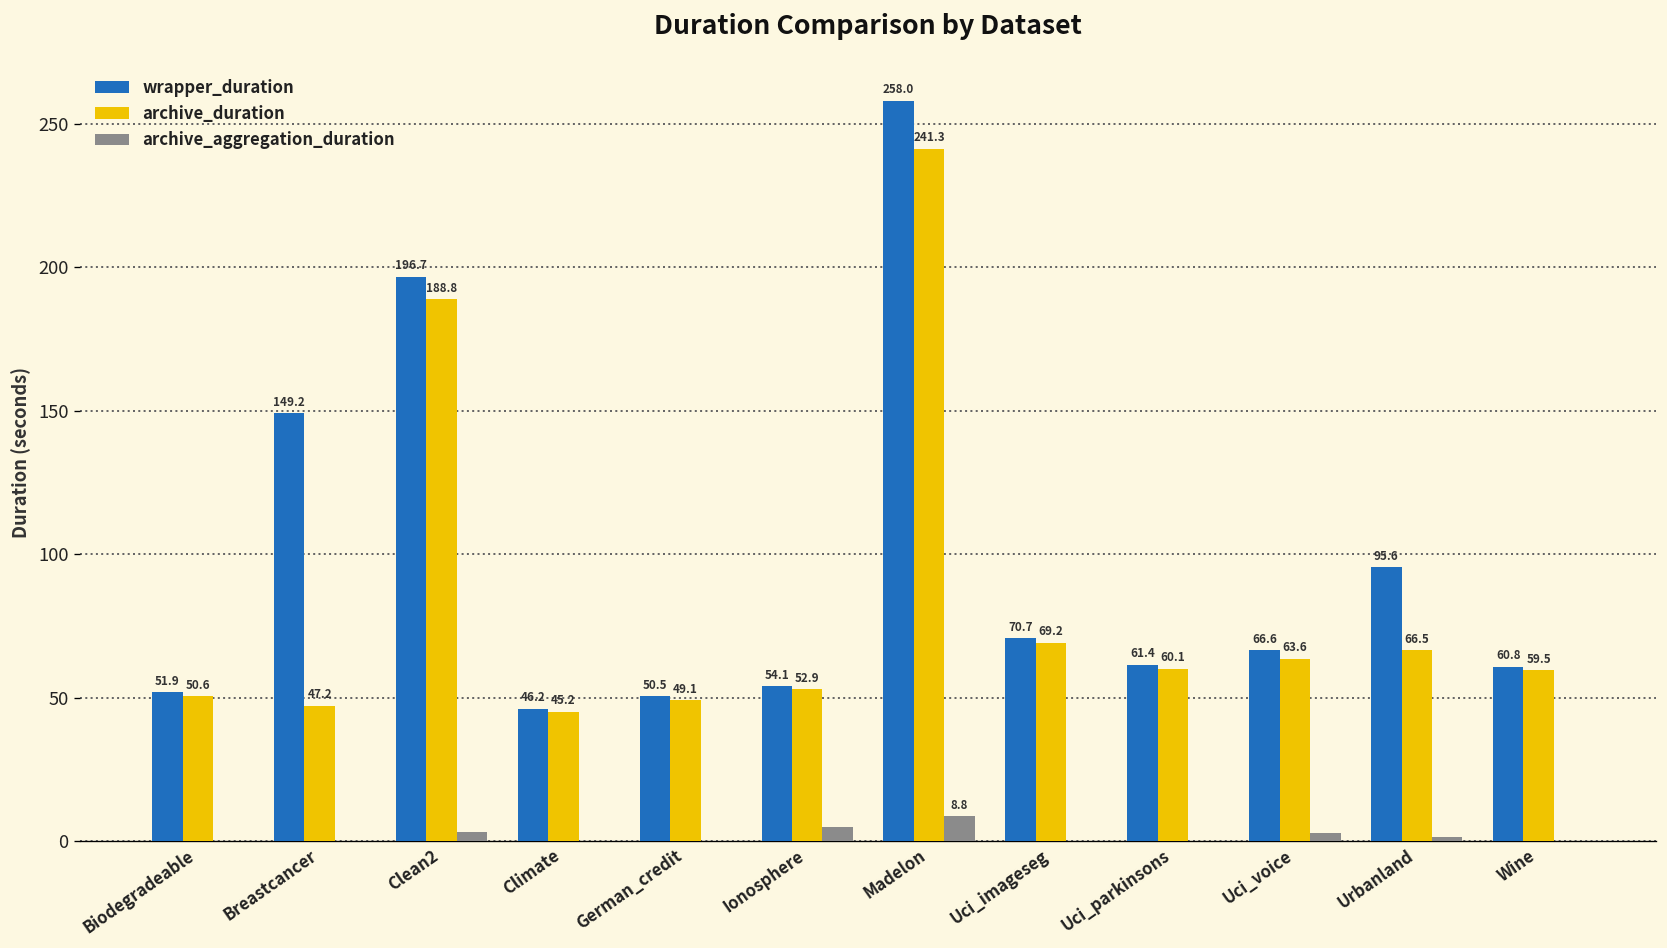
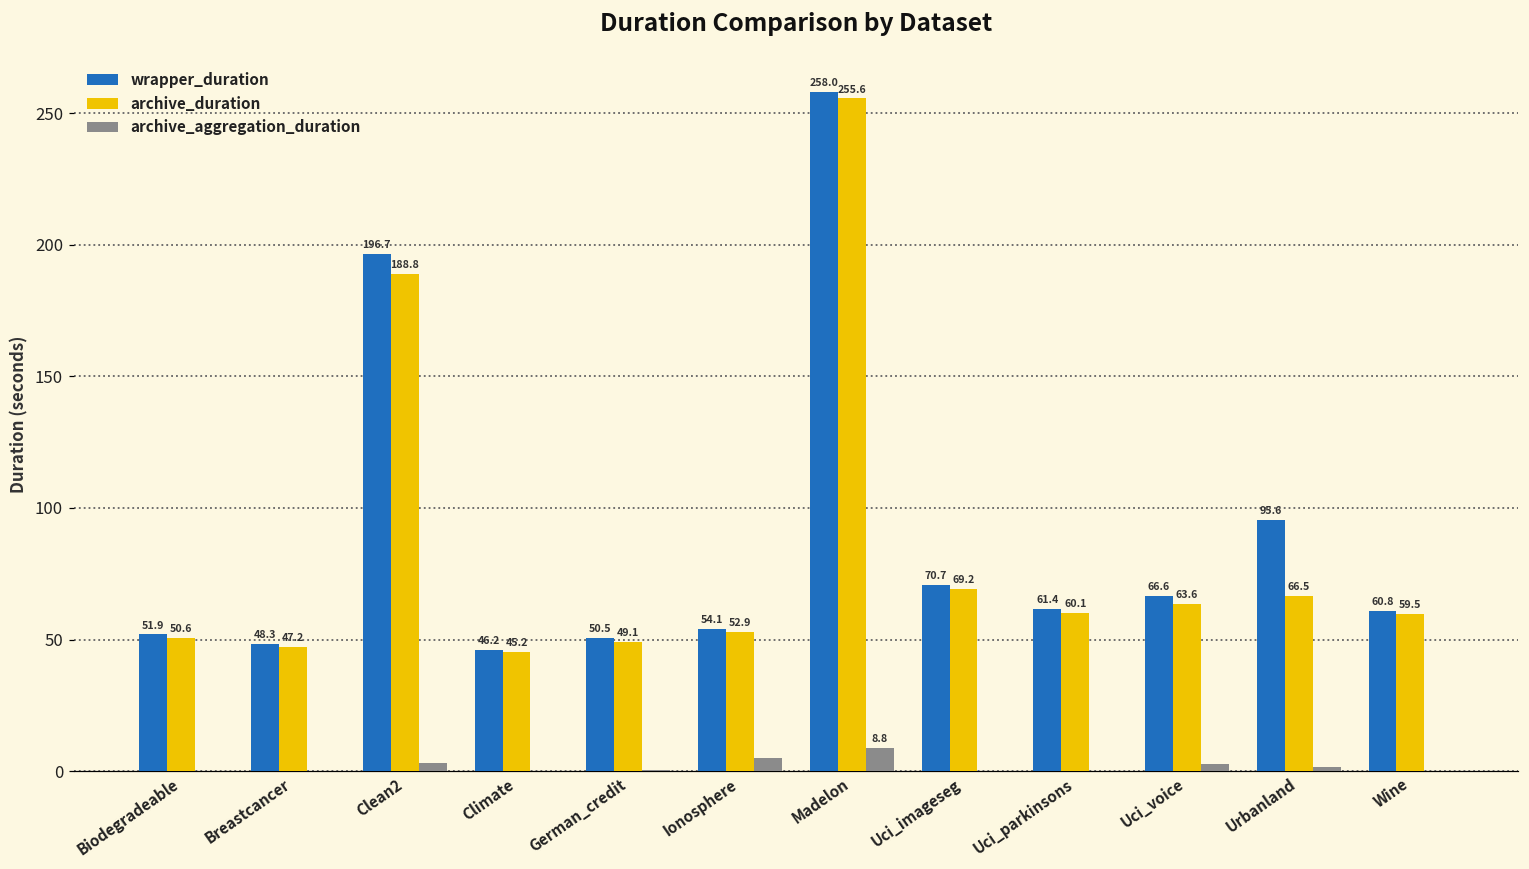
wrapper_duration, Breastcancer: 149.2 -> 48.3
archive_duration, Madelon: 241.3 -> 255.6
